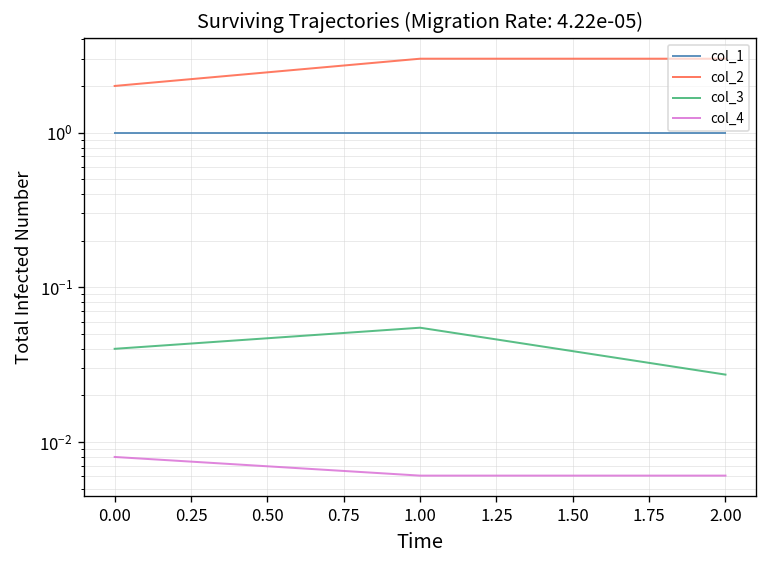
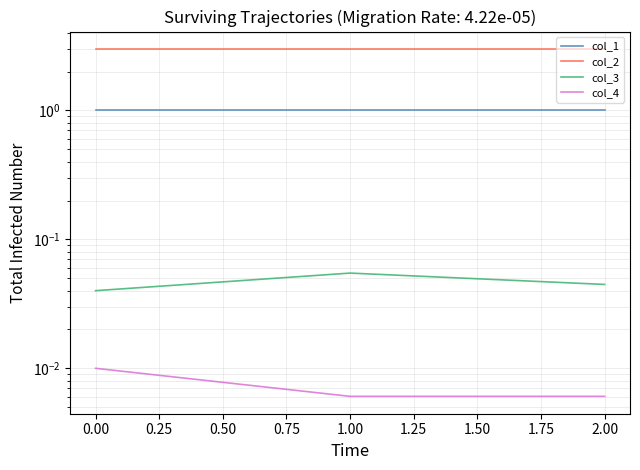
col_2, 0.00: 2 -> 3
col_4, 0.00: 0.008 -> 0.010
col_3, 2.00: 0.027 -> 0.045
